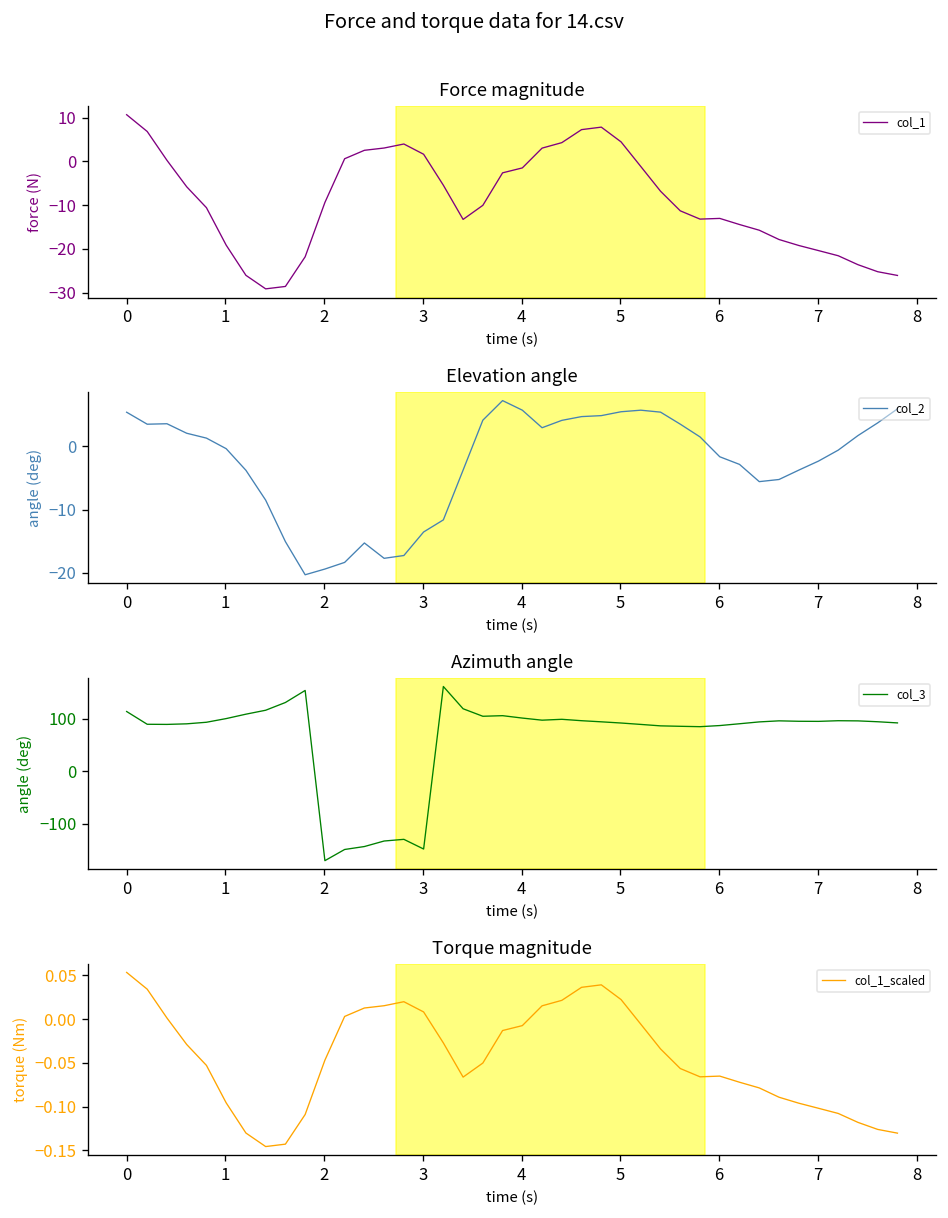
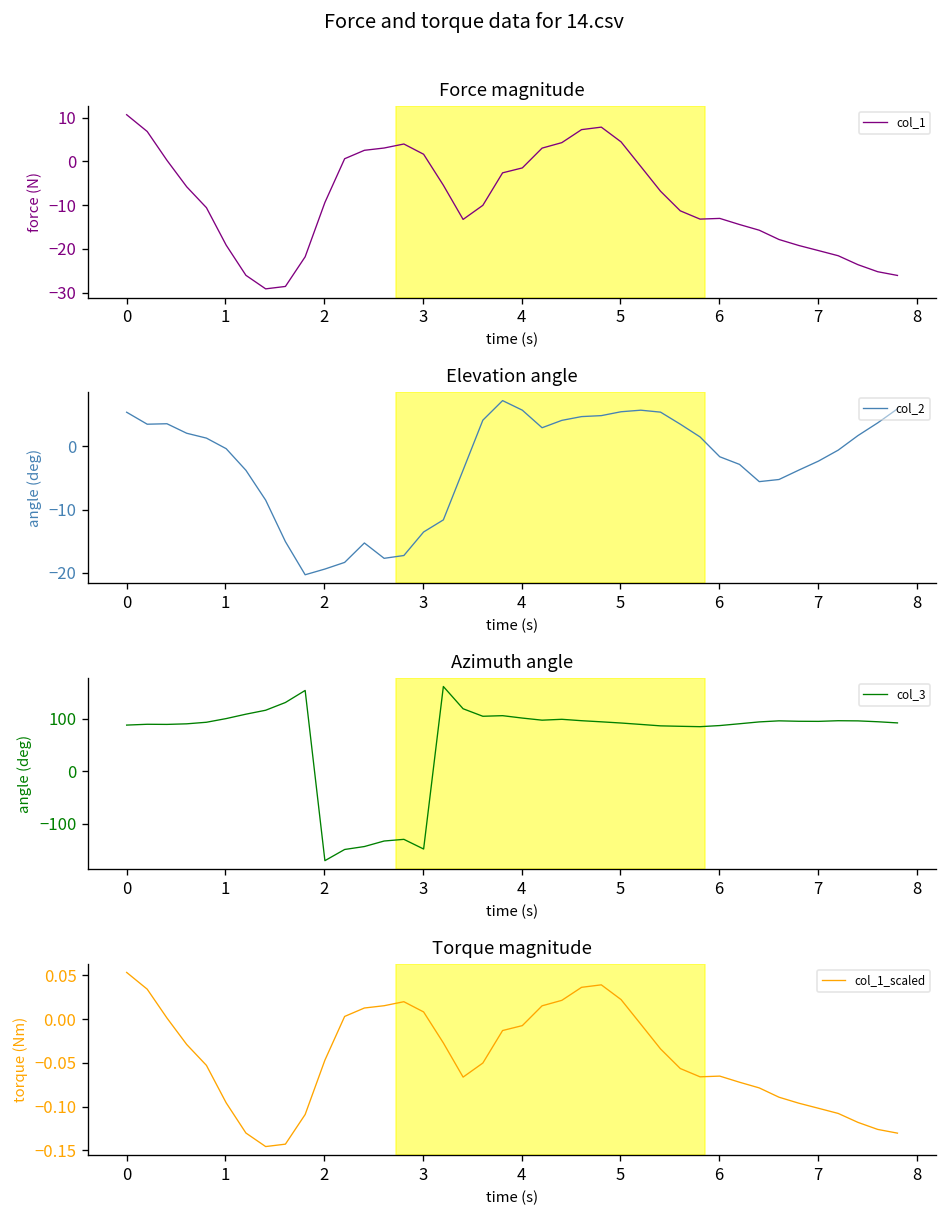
Azimuth angle, 0: 110 -> 90
